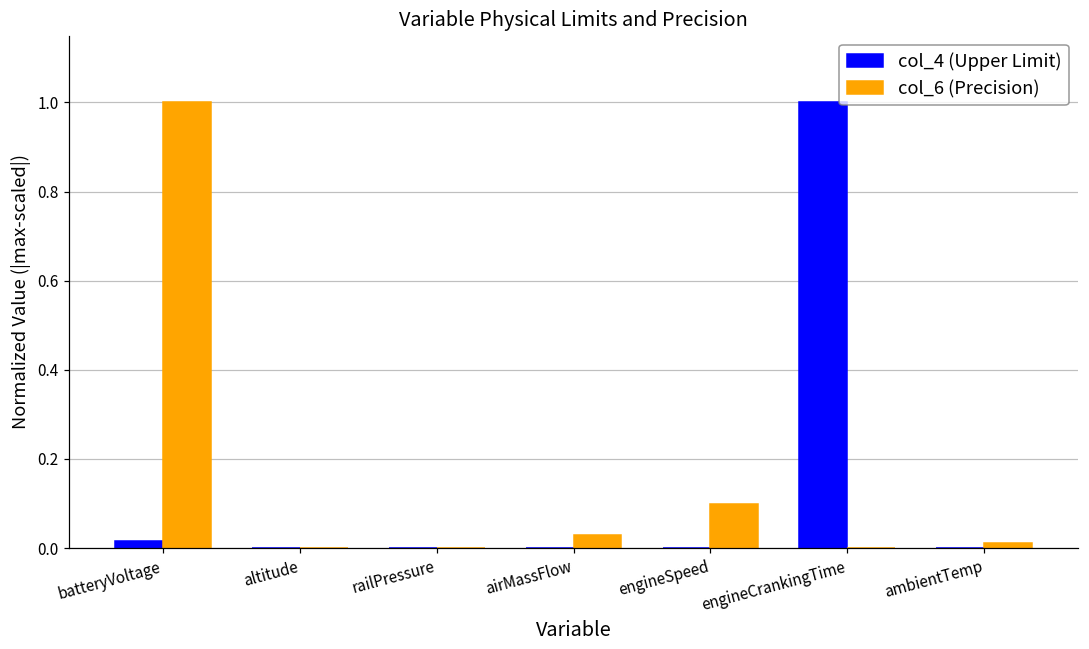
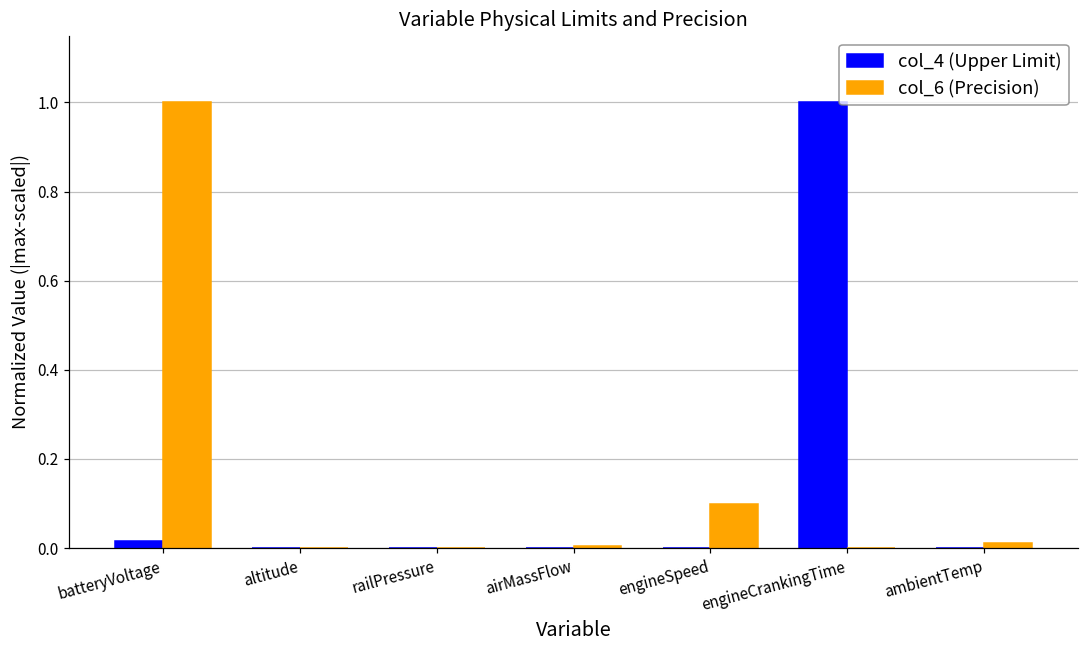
col_6 (Precision), airMassFlow: 0.03 -> 0.01
